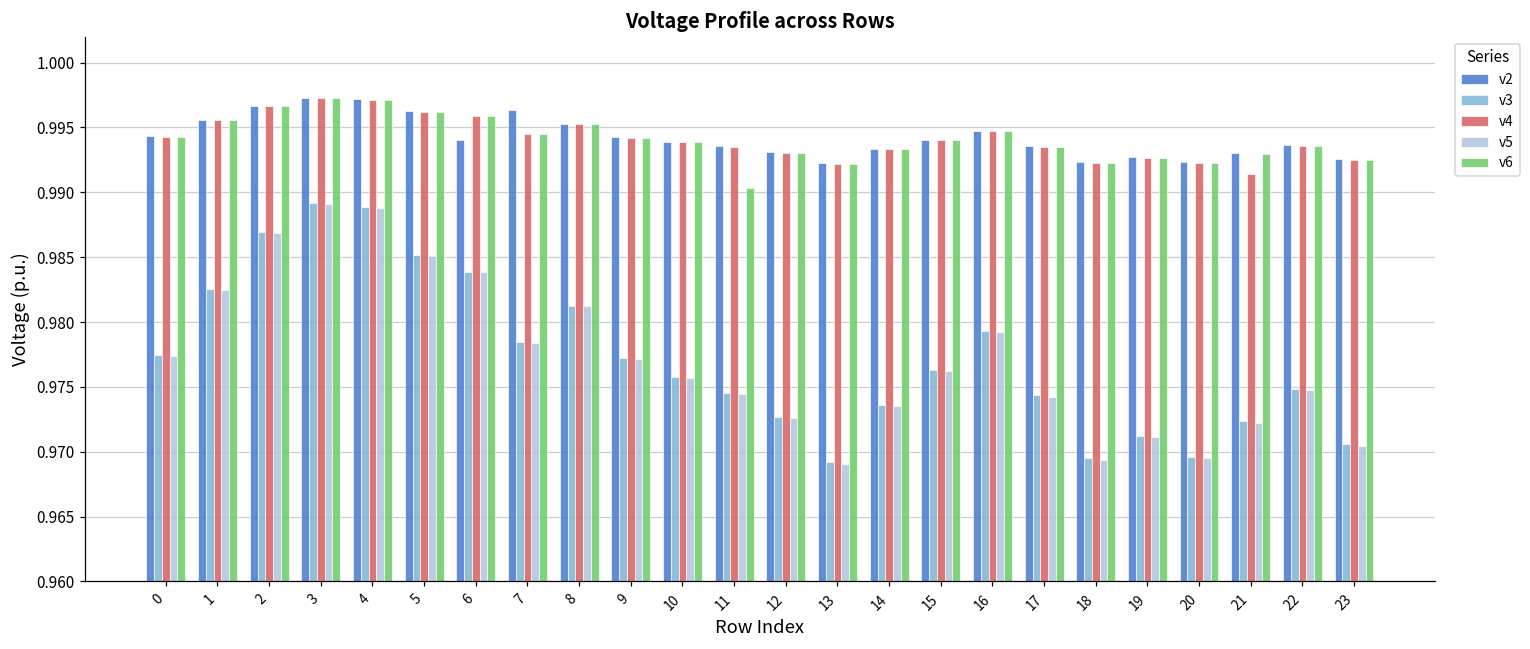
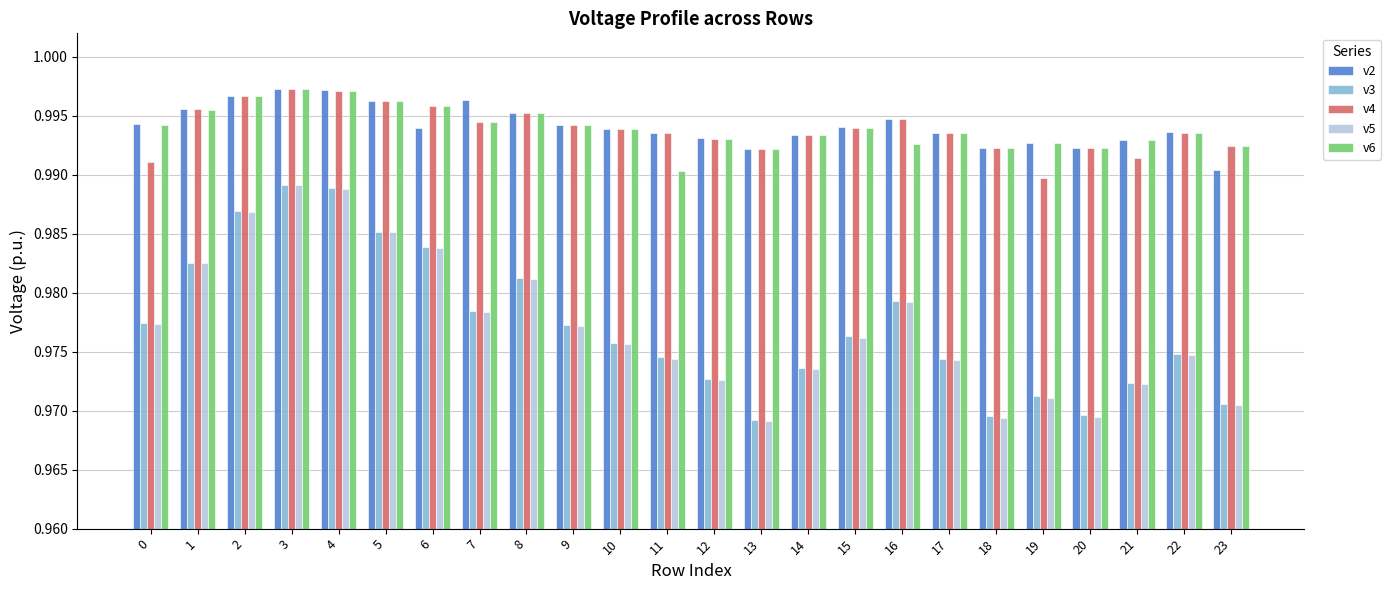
v4, 0: 0.9943 -> 0.9911
v6, 16: 0.9947 -> 0.9926
v4, 19: 0.9927 -> 0.9897
v2, 23: 0.9926 -> 0.9904
